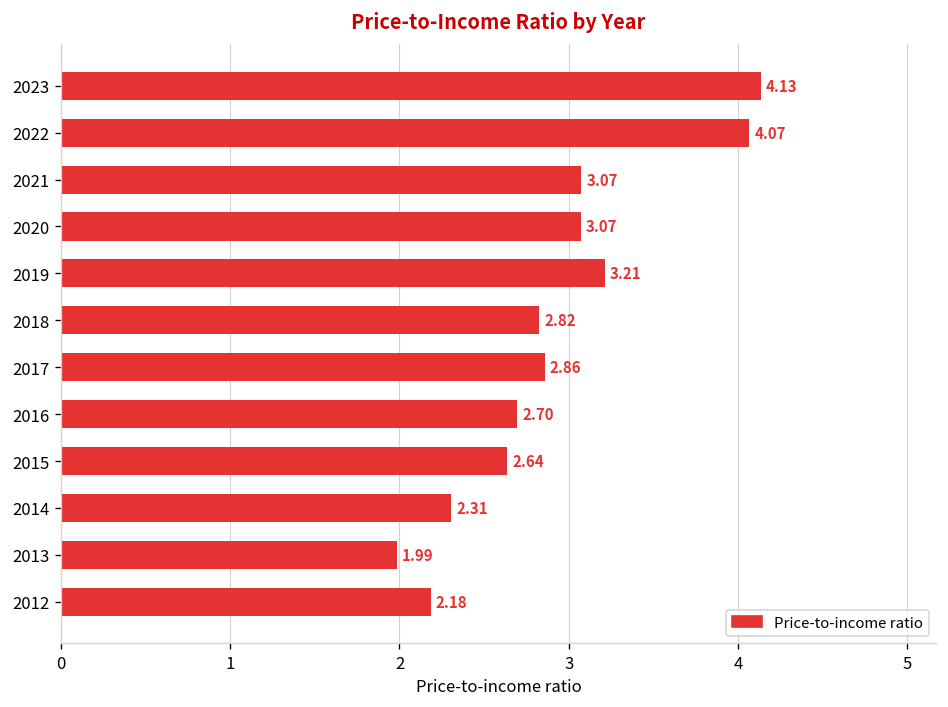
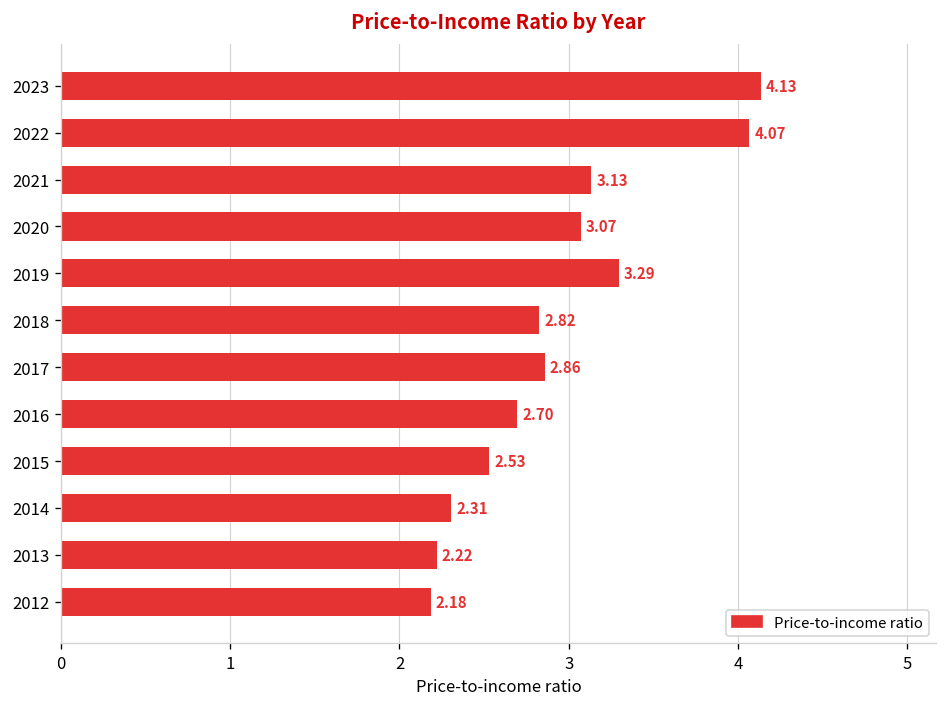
2021: 3.07 -> 3.13
2019: 3.21 -> 3.29
2015: 2.64 -> 2.53
2013: 1.99 -> 2.22
